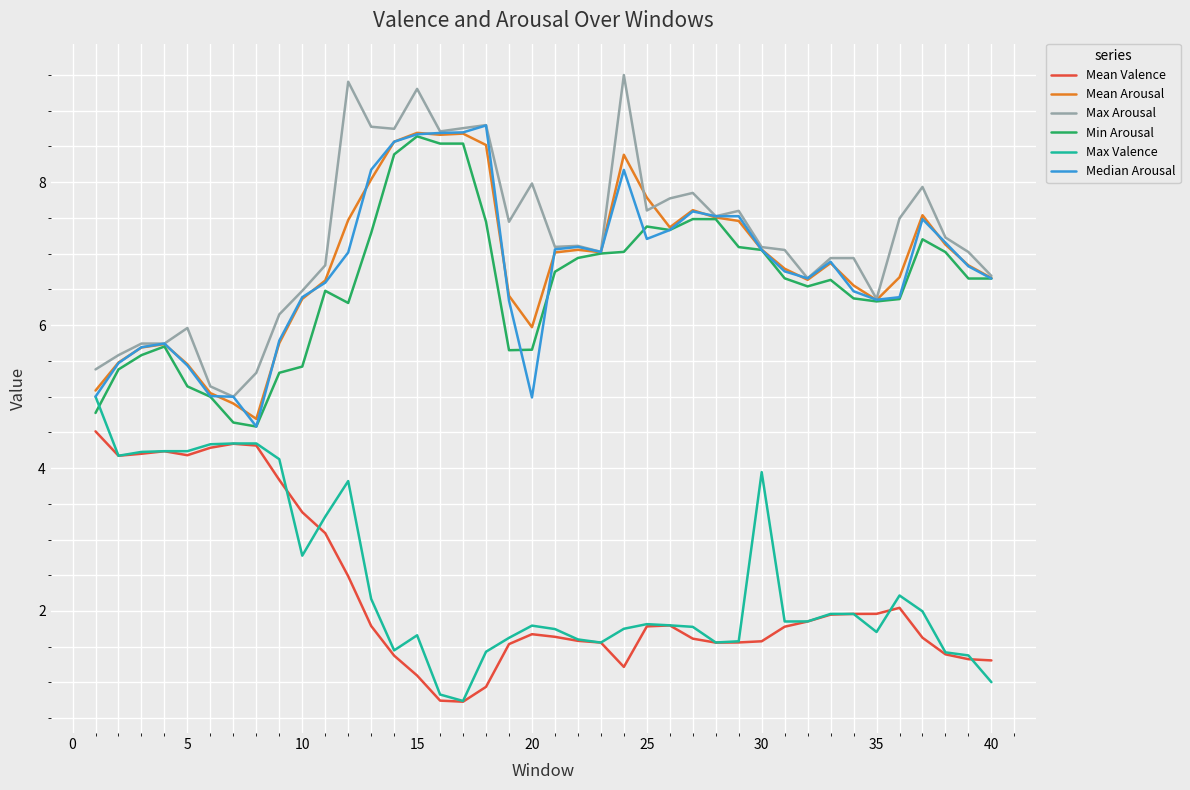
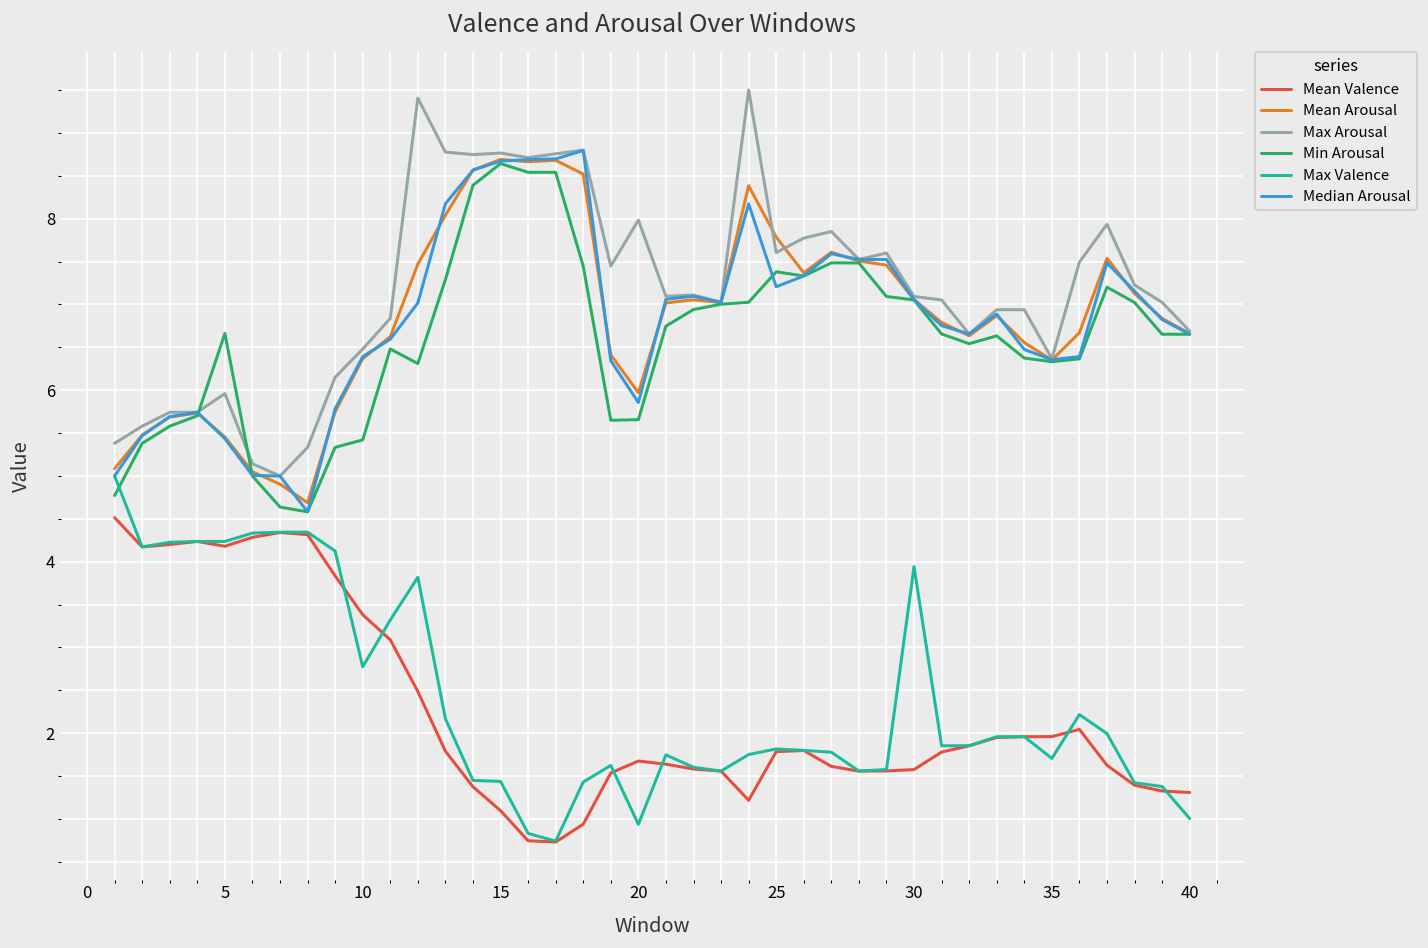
Min Arousal, 5: 5.1 -> 6.7
Max Arousal, 15: 9.3 -> 8.8
Max Valence, 15: 1.7 -> 1.4
Max Valence, 20: 1.8 -> 0.9
Median Arousal, 20: 5.0 -> 5.9
